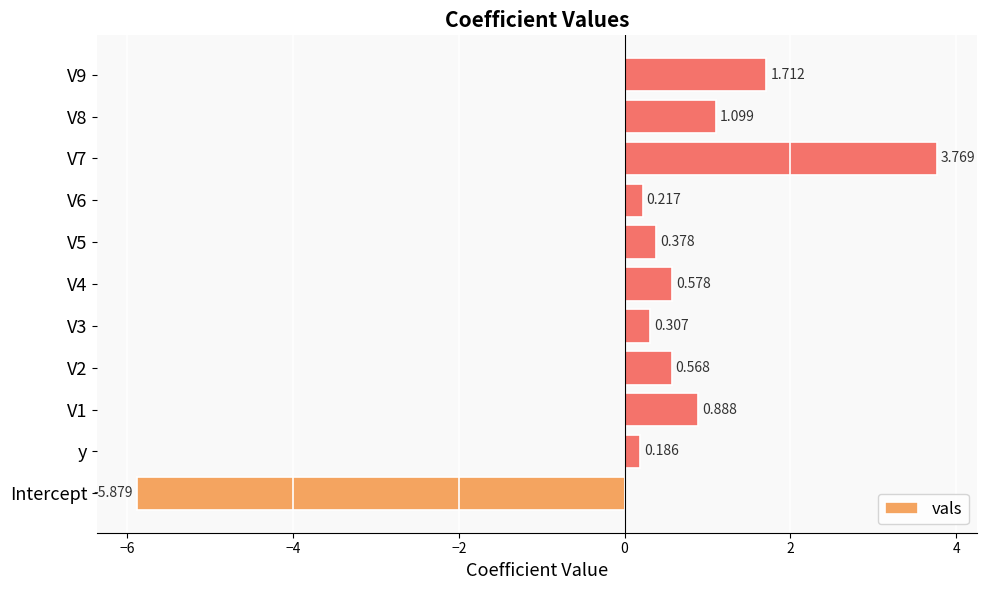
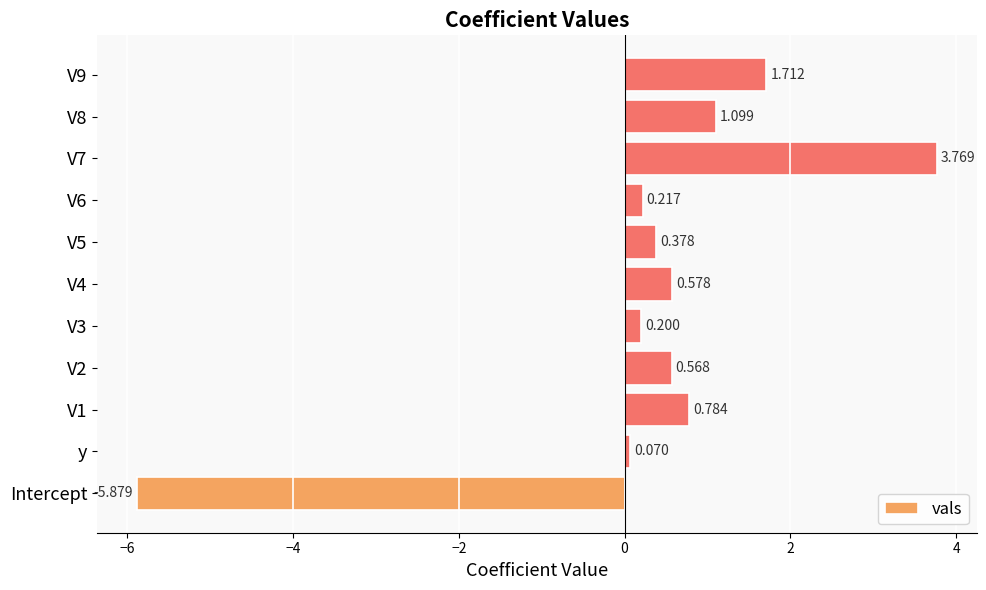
V3: 0.307 -> 0.200
V1: 0.888 -> 0.784
y: 0.186 -> 0.070
